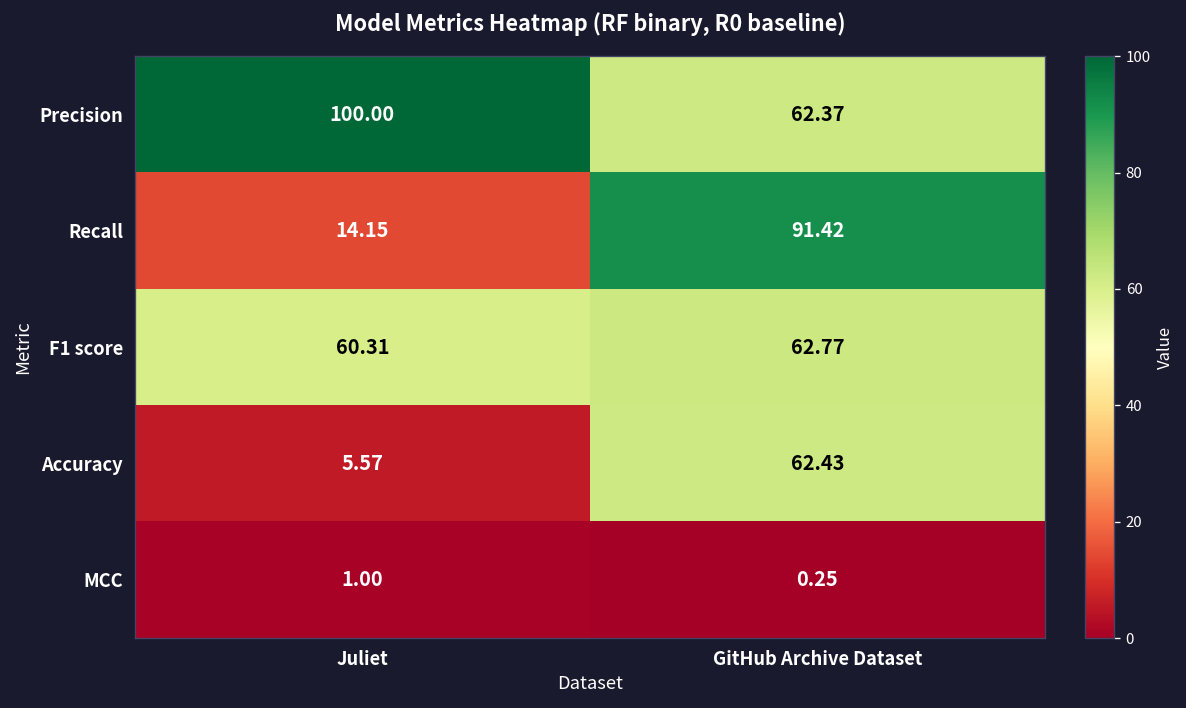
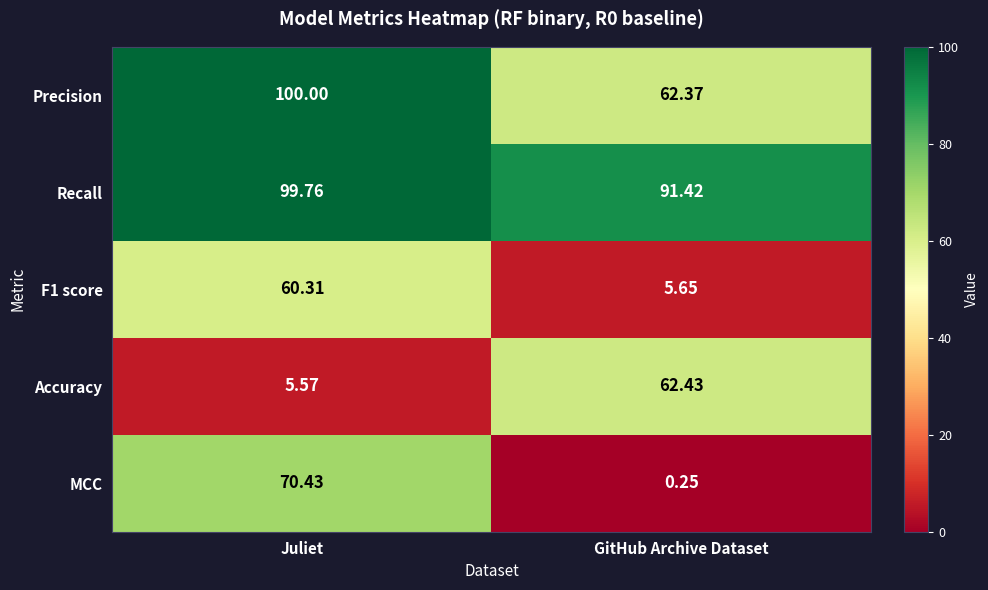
Recall, Juliet: 14.15 -> 99.76
F1 score, GitHub Archive Dataset: 62.77 -> 5.65
MCC, Juliet: 1.00 -> 70.43
